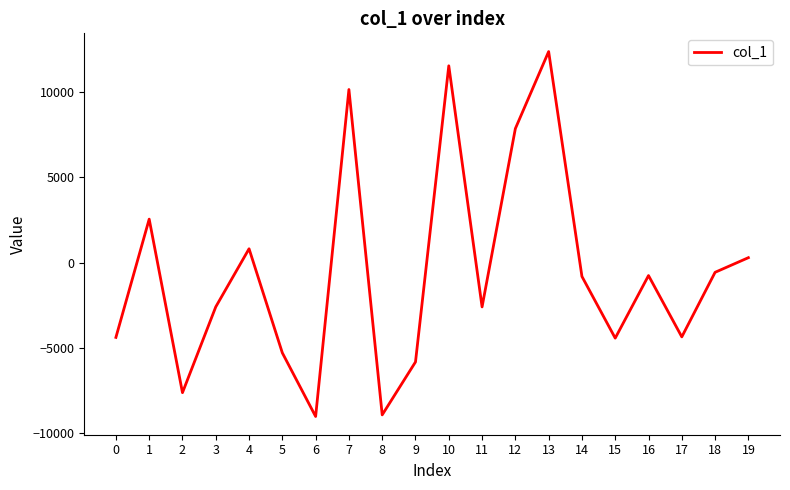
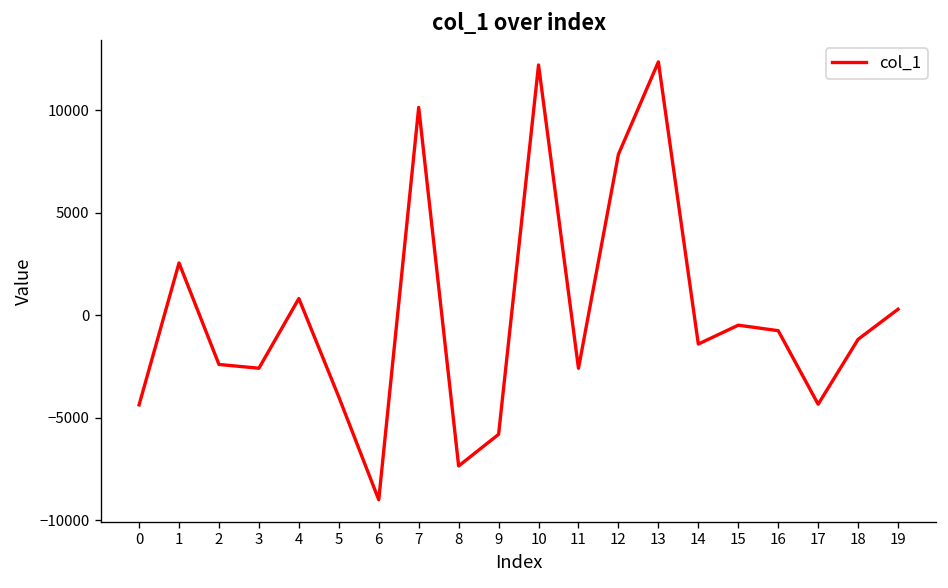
2: -7600 -> -2400
5: -5300 -> -4000
8: -8900 -> -7400
10: 11500 -> 12200
14: -800 -> -1400
15: -4400 -> -500
18: -600 -> -1200
